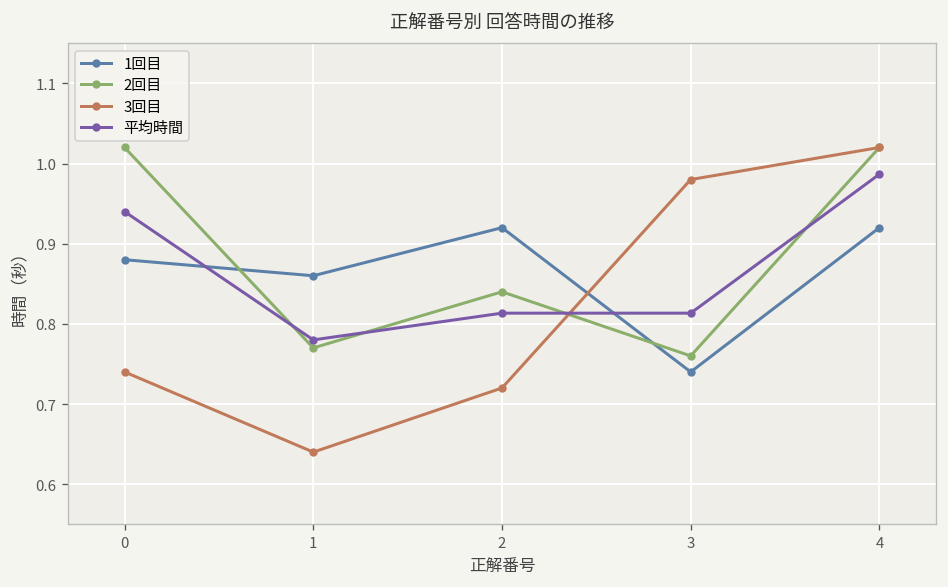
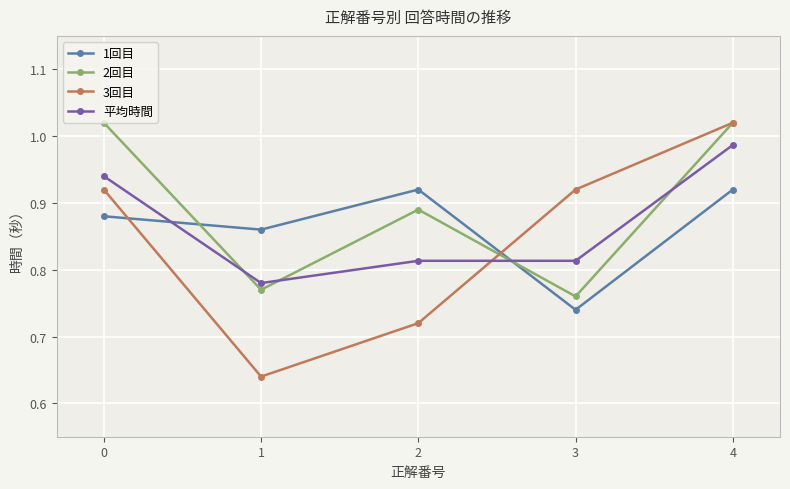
3回目, 0: 0.74 -> 0.92
2回目, 2: 0.84 -> 0.89
3回目, 3: 0.98 -> 0.92
